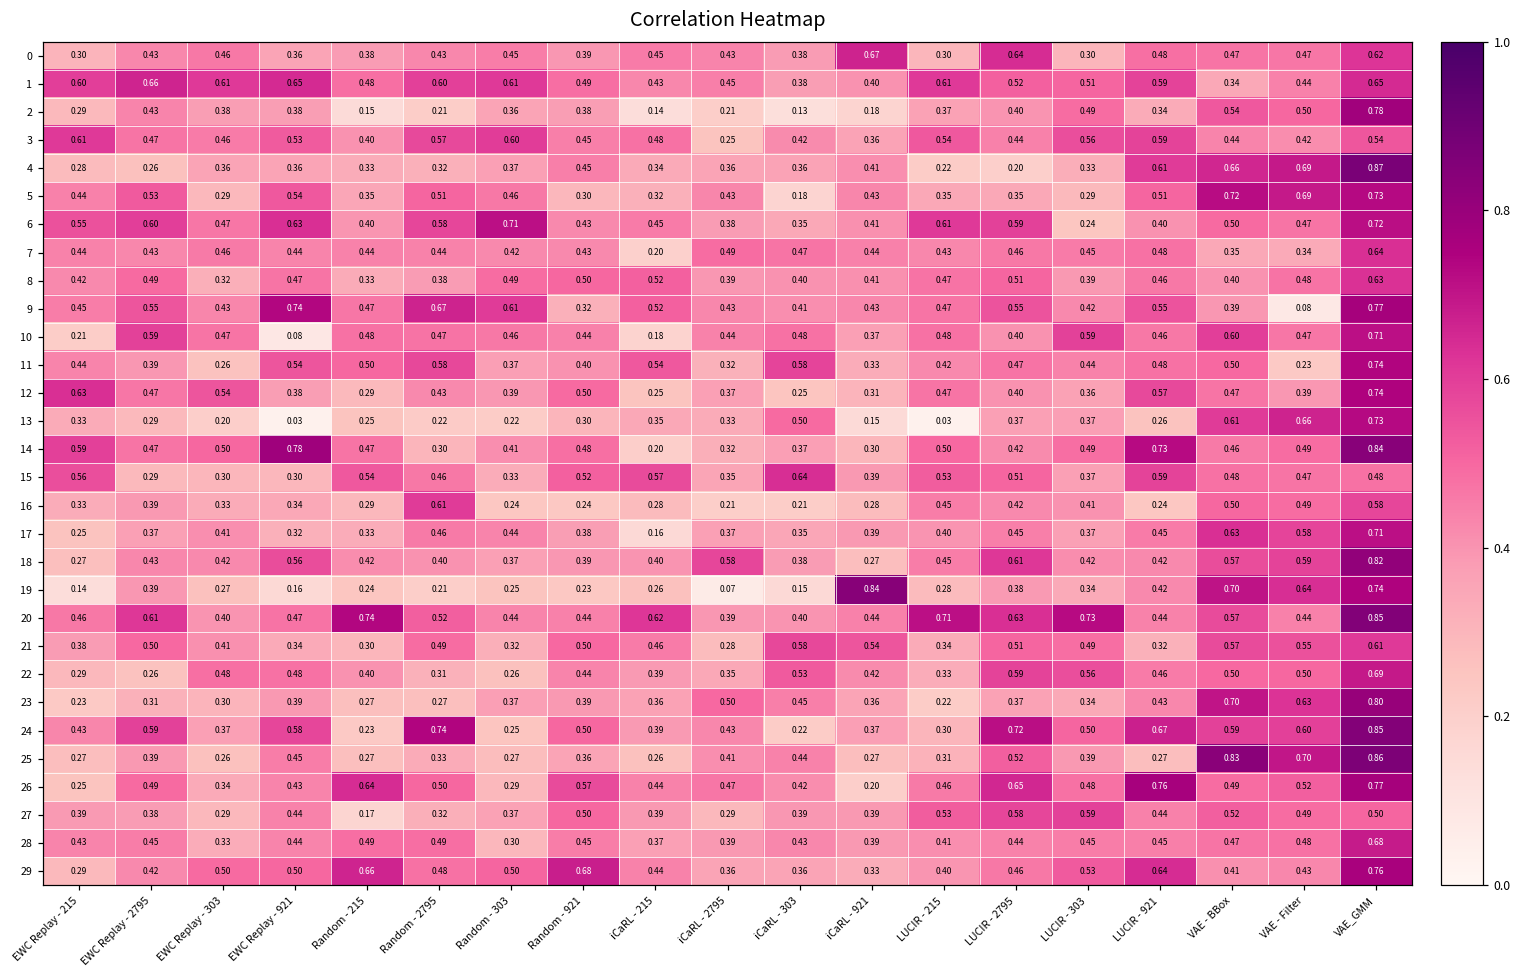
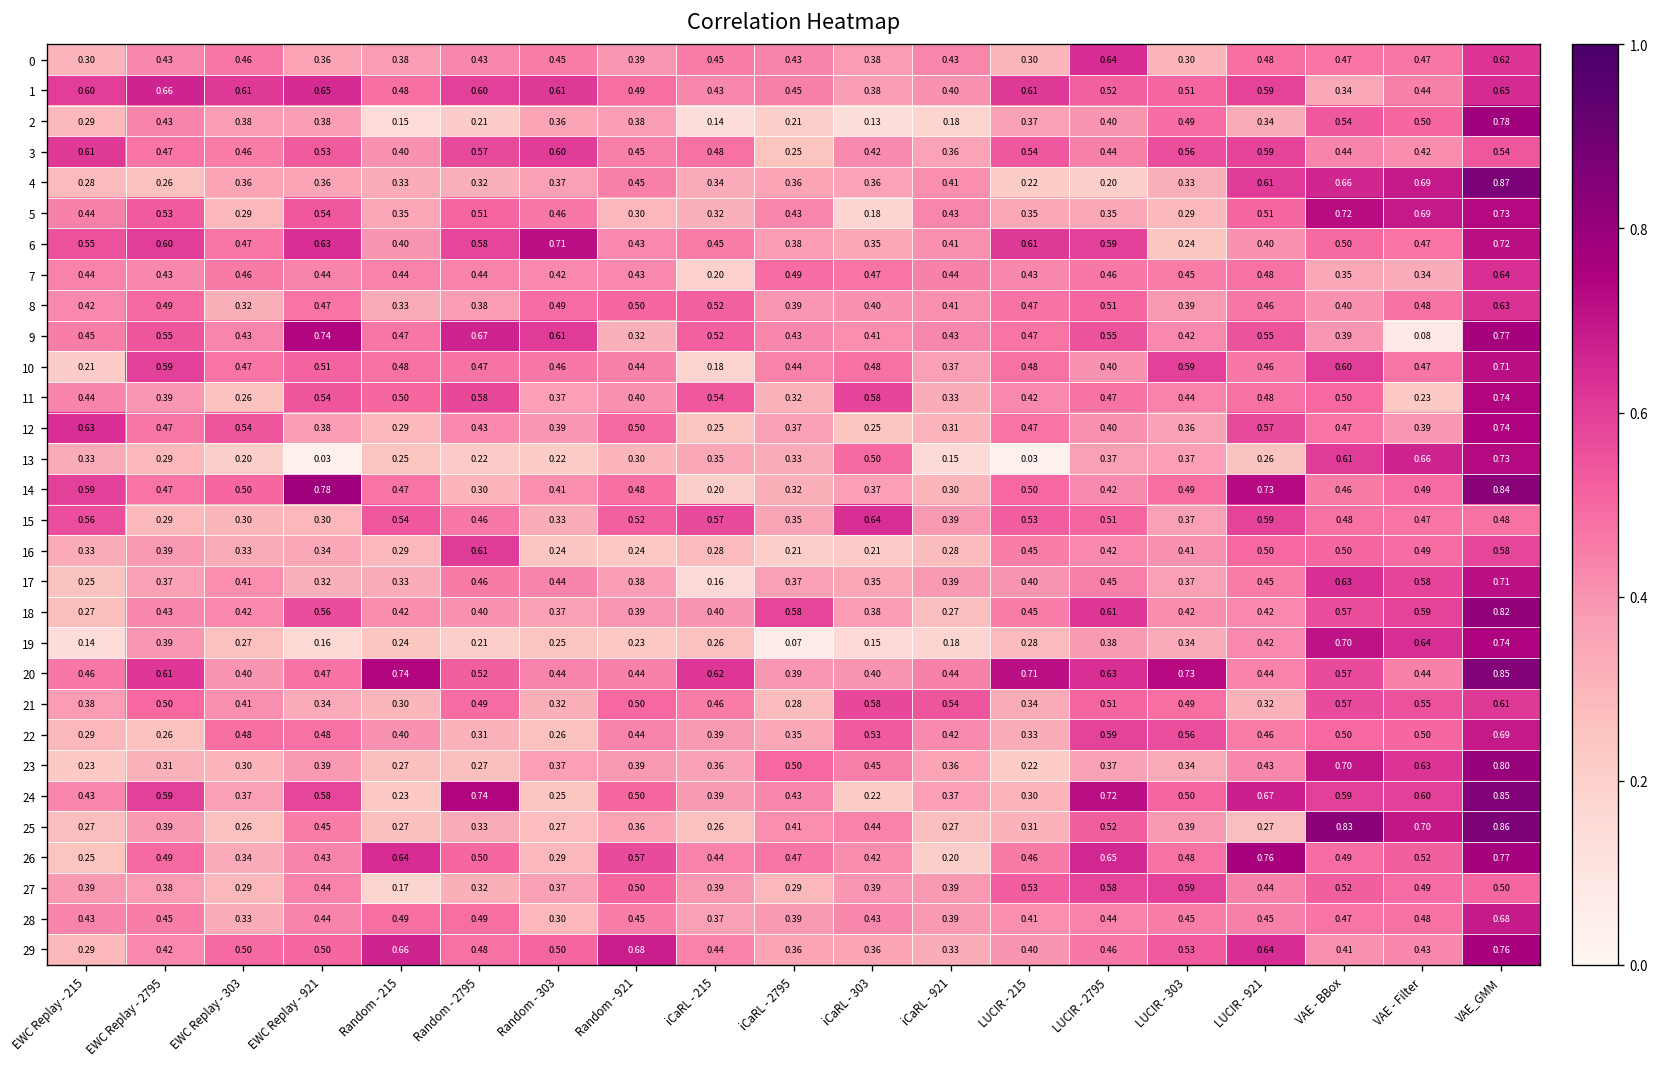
0, iCaRL - 921: 0.67 -> 0.43
10, EWC Replay - 921: 0.08 -> 0.51
16, LUCIR - 921: 0.24 -> 0.50
19, iCaRL - 921: 0.84 -> 0.18
